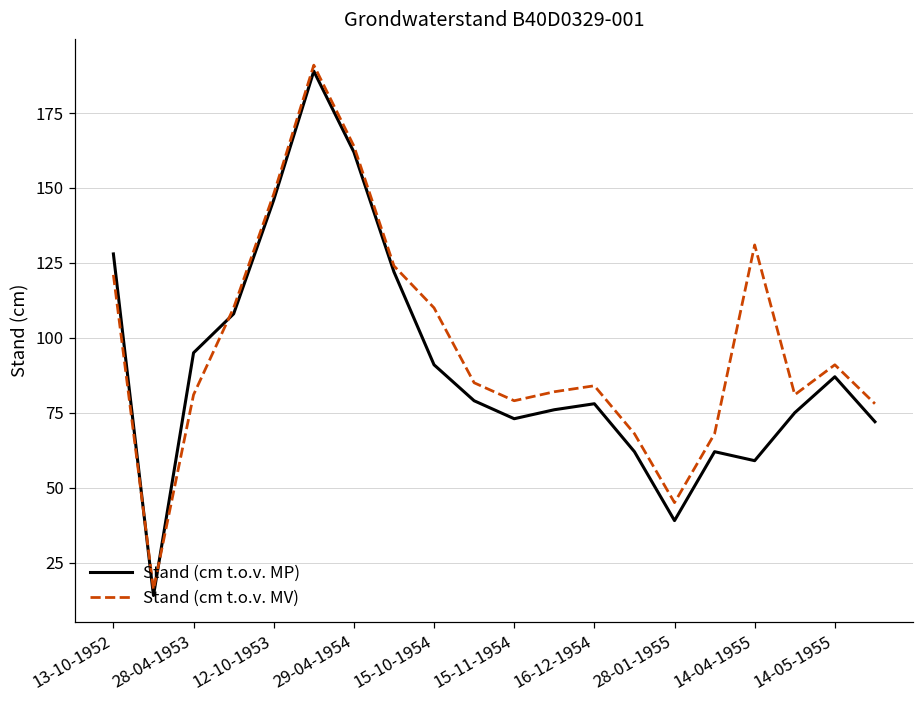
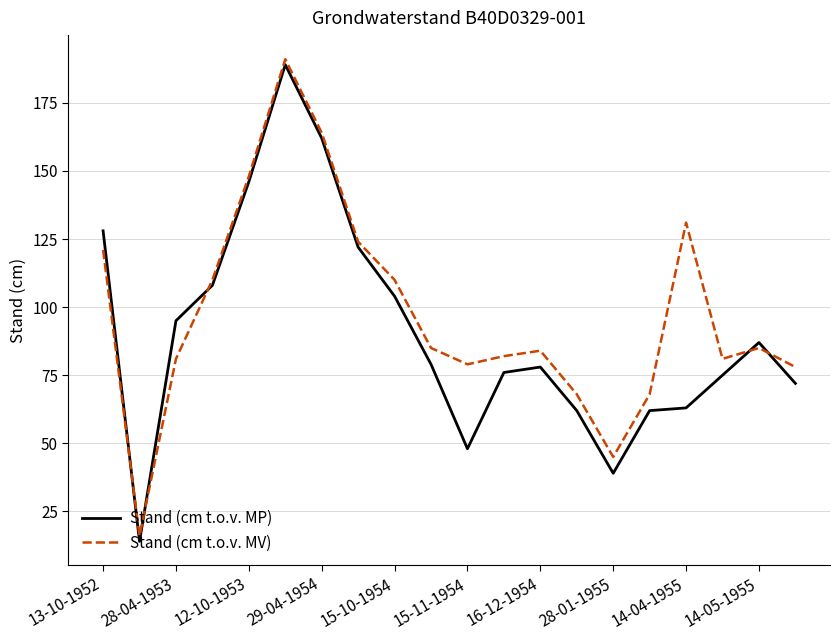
Stand (cm t.o.v. MP), 15-10-1954: 91 -> 104
Stand (cm t.o.v. MP), 15-11-1954: 73 -> 48
Stand (cm t.o.v. MP), 14-04-1955: 59 -> 63
Stand (cm t.o.v. MV), 14-05-1955: 91 -> 85
